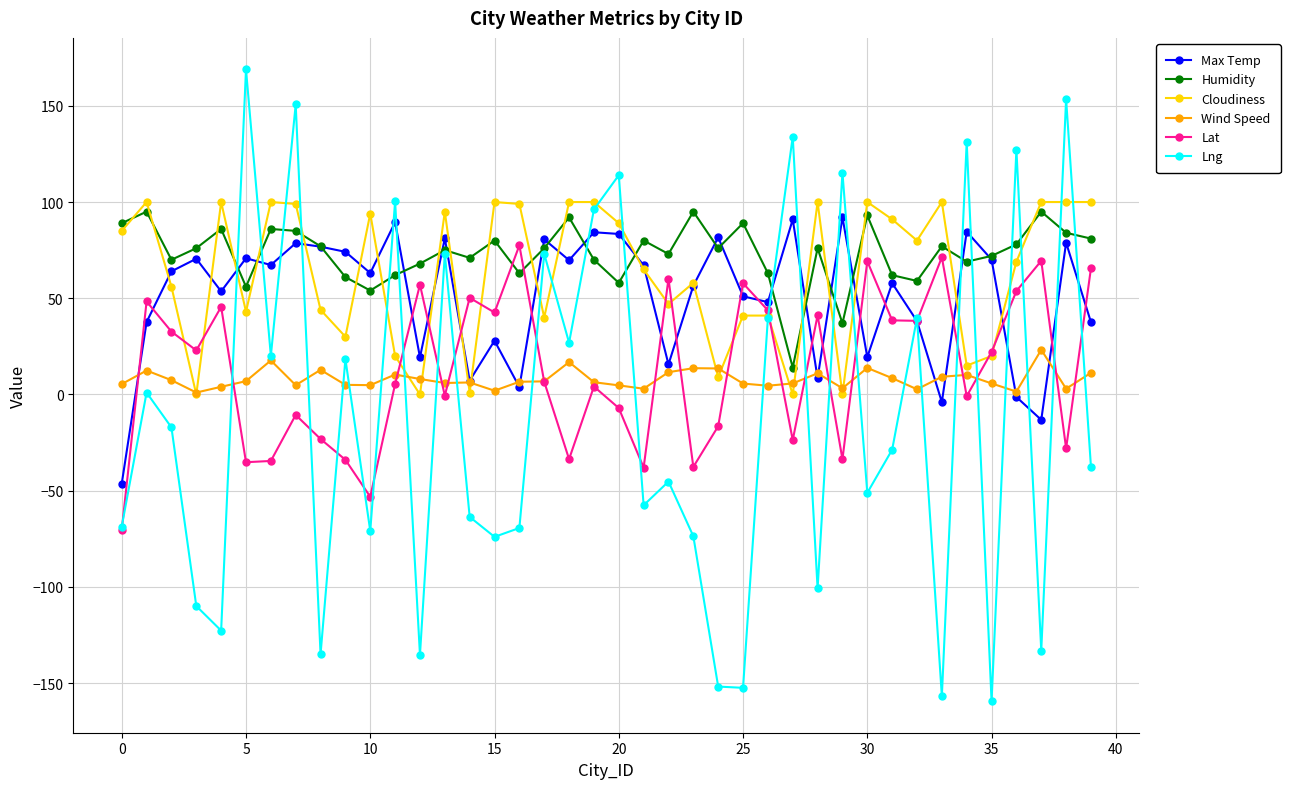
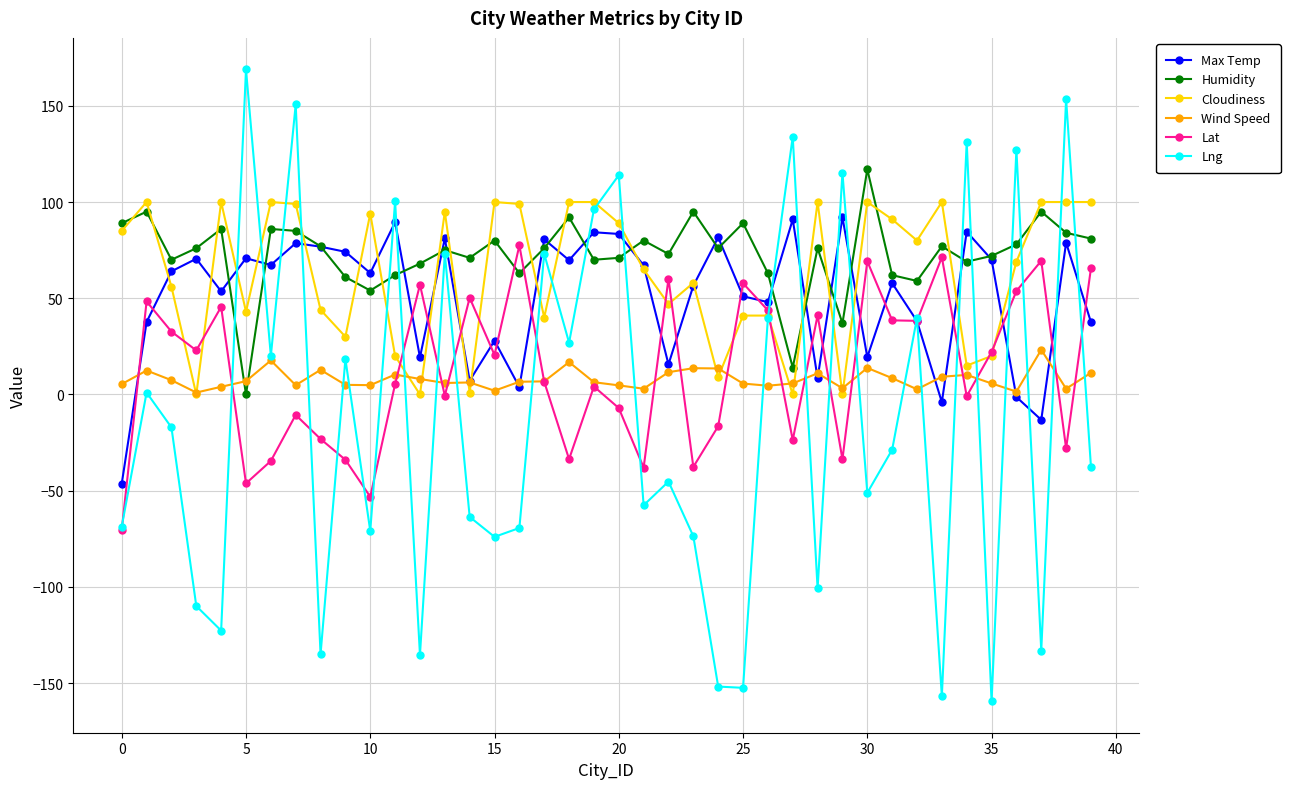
Humidity, 5: 56 -> 0
Lat, 5: -35 -> -46
Lat, 15: 43 -> 21
Humidity, 20: 58 -> 71
Humidity, 30: 93 -> 117
